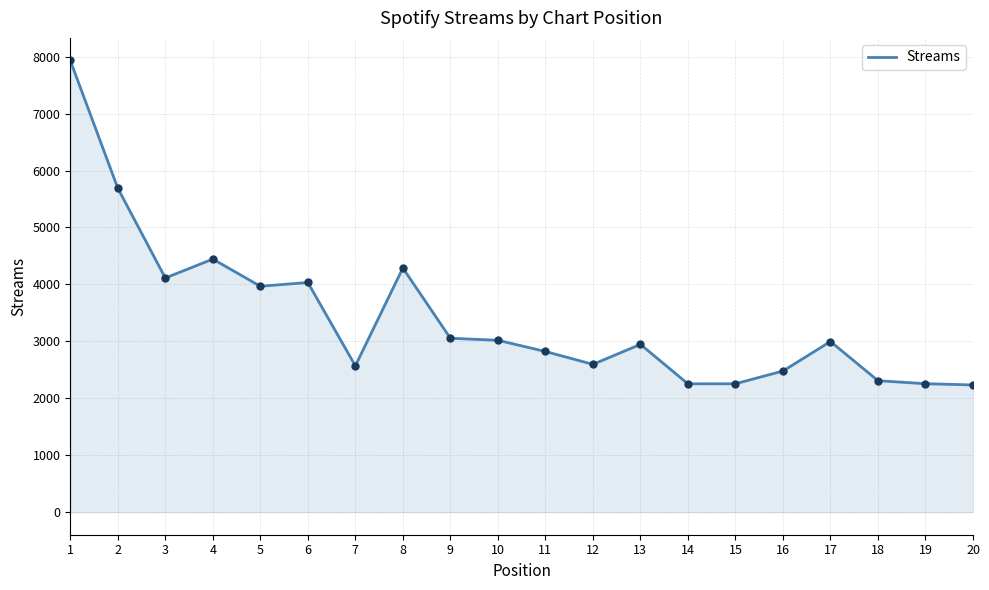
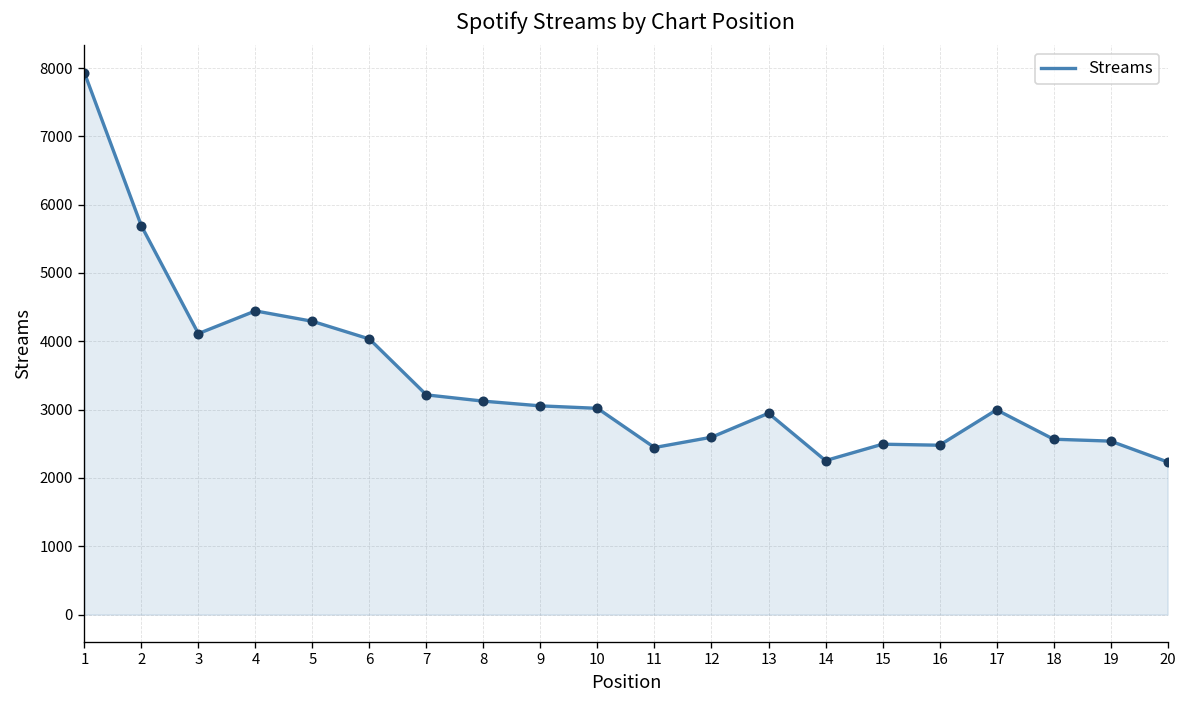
5: 4000 -> 4300
7: 2600 -> 3200
8: 4300 -> 3100
11: 2800 -> 2400
15: 2300 -> 2500
18: 2300 -> 2600
19: 2300 -> 2500
